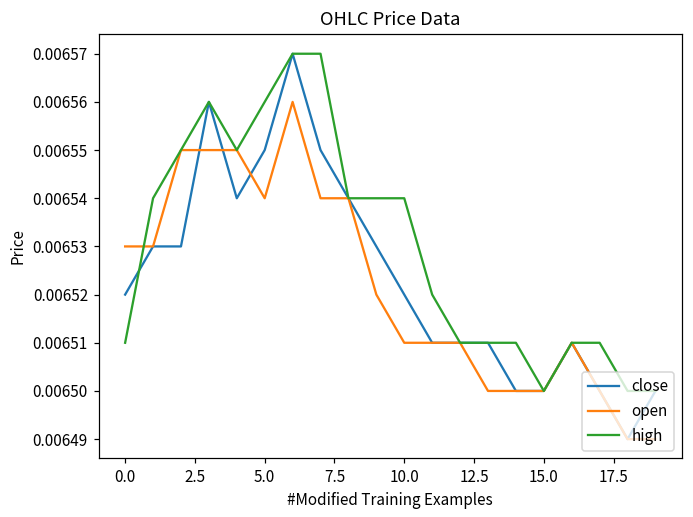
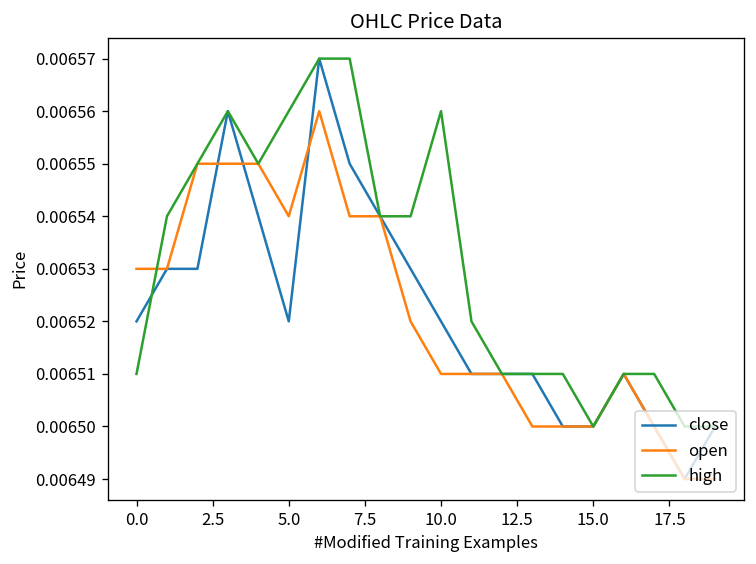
close, 5.0: 0.00655 -> 0.00652
high, 10.0: 0.00654 -> 0.00656
